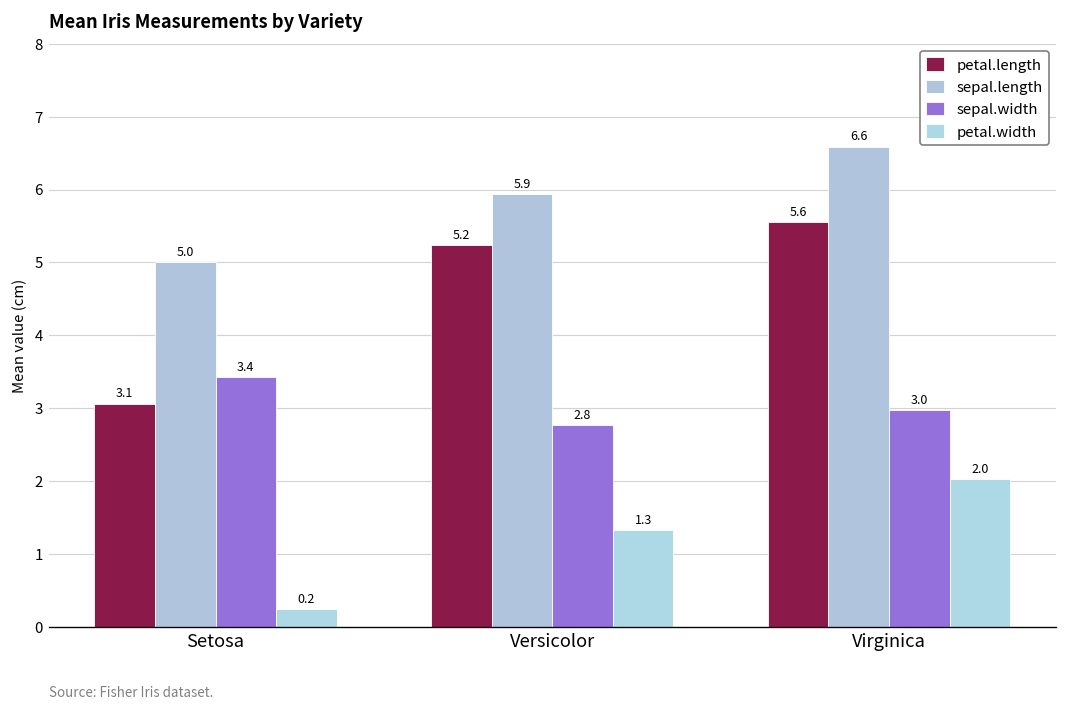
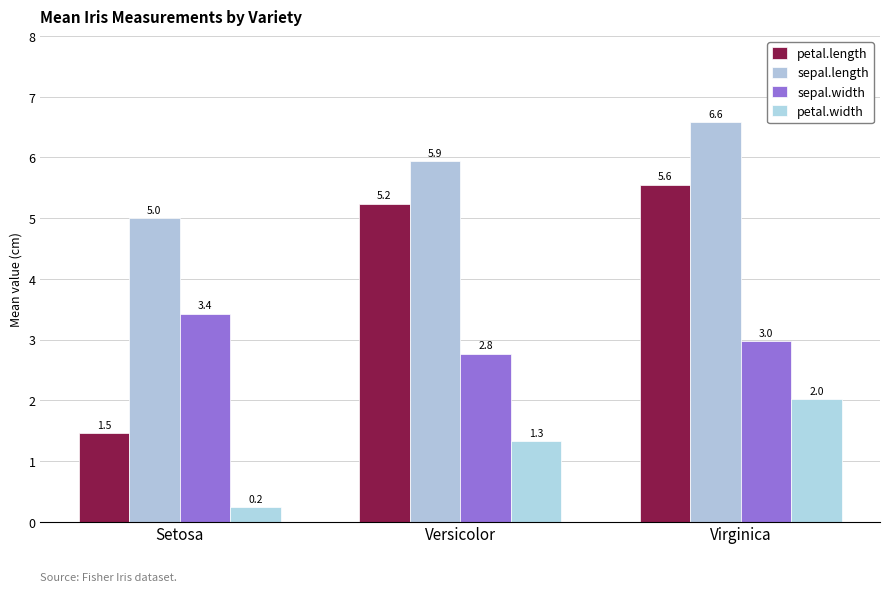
petal.length, Setosa: 3.1 -> 1.5
